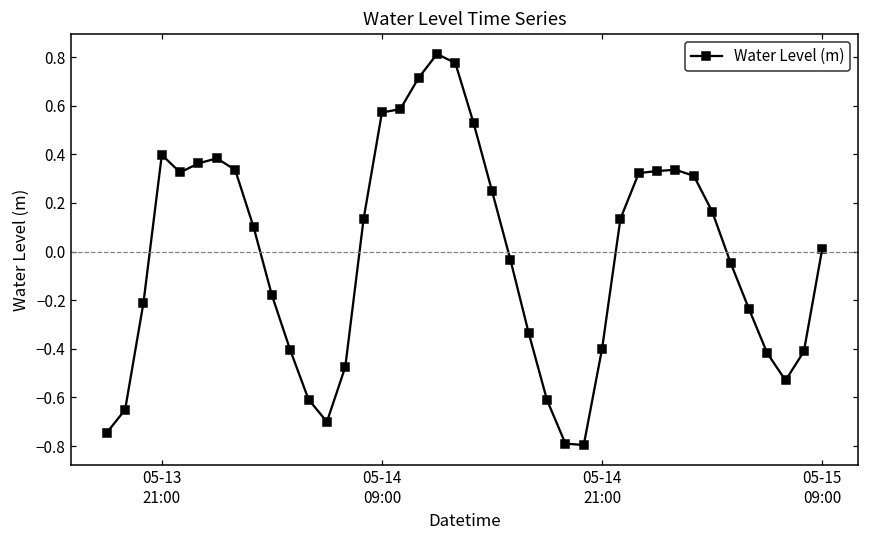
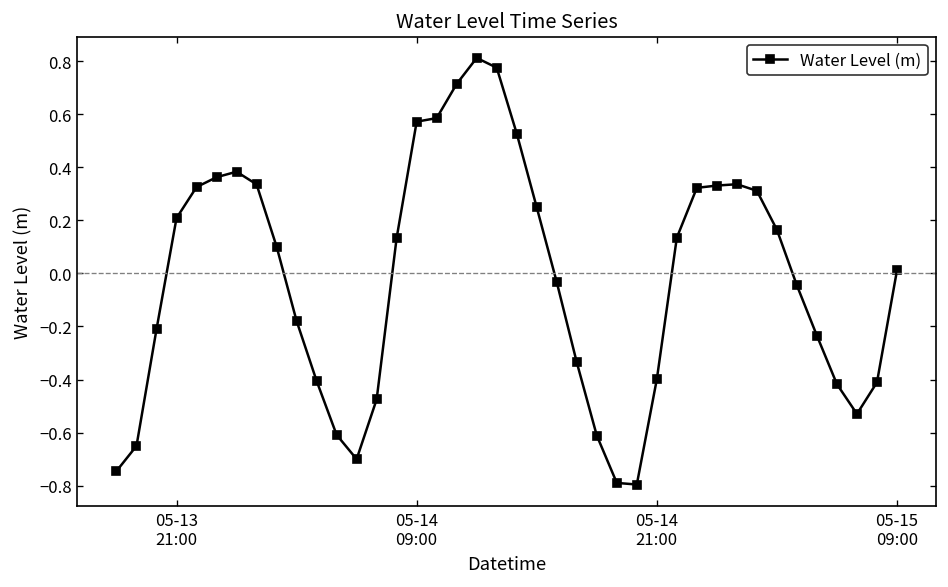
05-13 21:00: 0.40 -> 0.21
